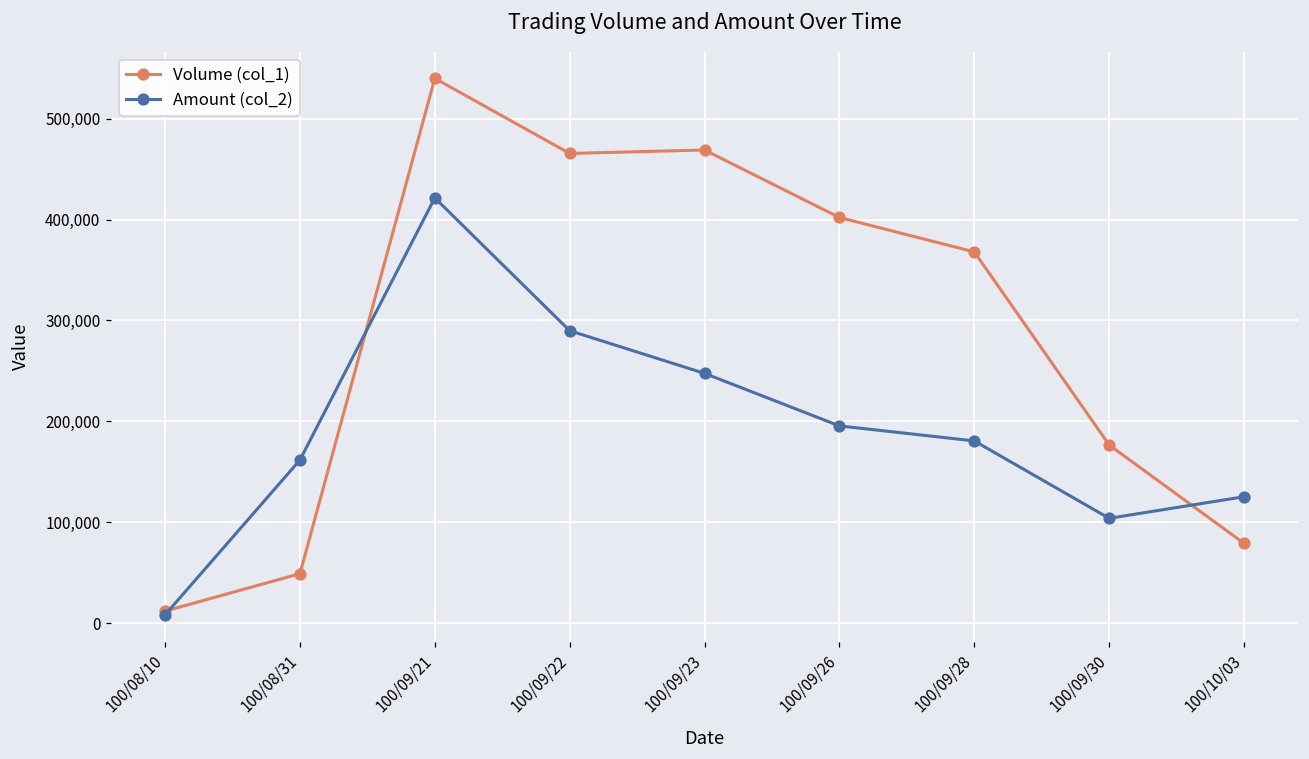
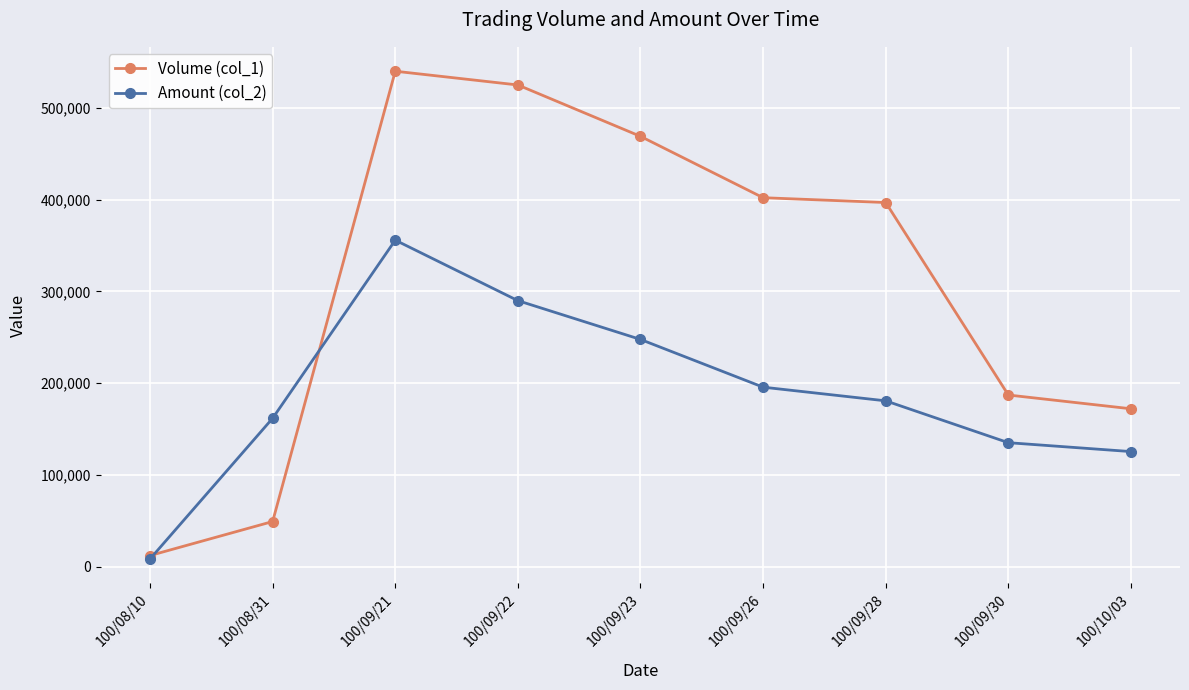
Amount (col_2), 100/09/21: 420,000 -> 360,000
Volume (col_1), 100/09/22: 470,000 -> 530,000
Volume (col_1), 100/09/28: 370,000 -> 400,000
Volume (col_1), 100/09/30: 180,000 -> 190,000
Amount (col_2), 100/09/30: 100,000 -> 140,000
Volume (col_1), 100/10/03: 80,000 -> 170,000
